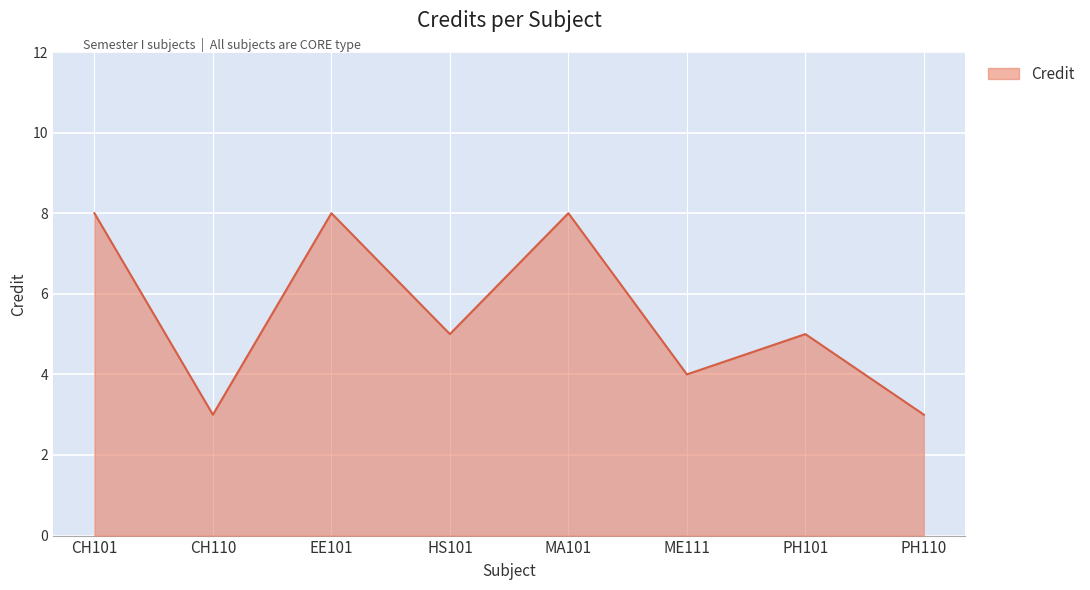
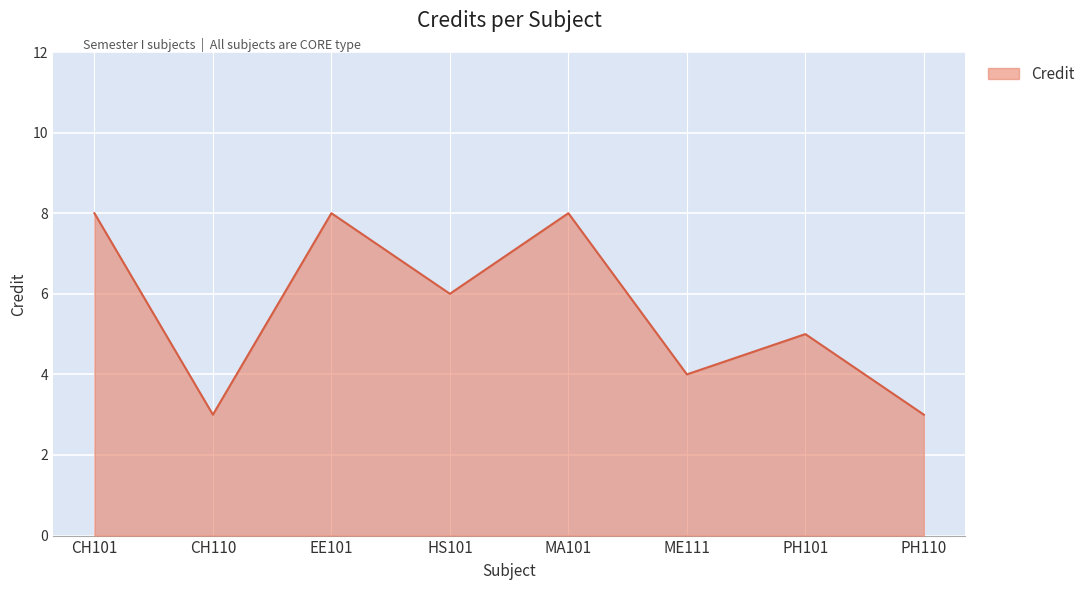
HS101: 5 -> 6
